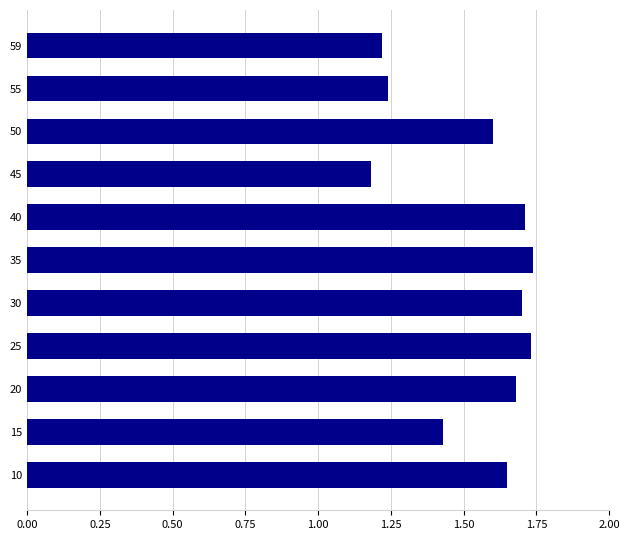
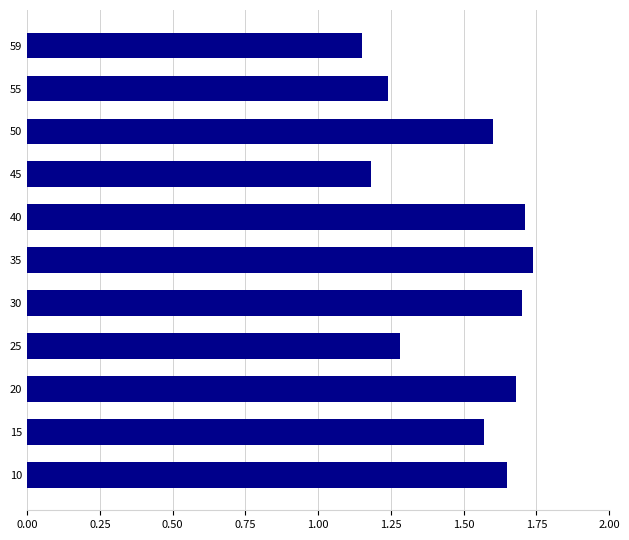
59: 1.22 -> 1.15
25: 1.73 -> 1.28
15: 1.43 -> 1.57
